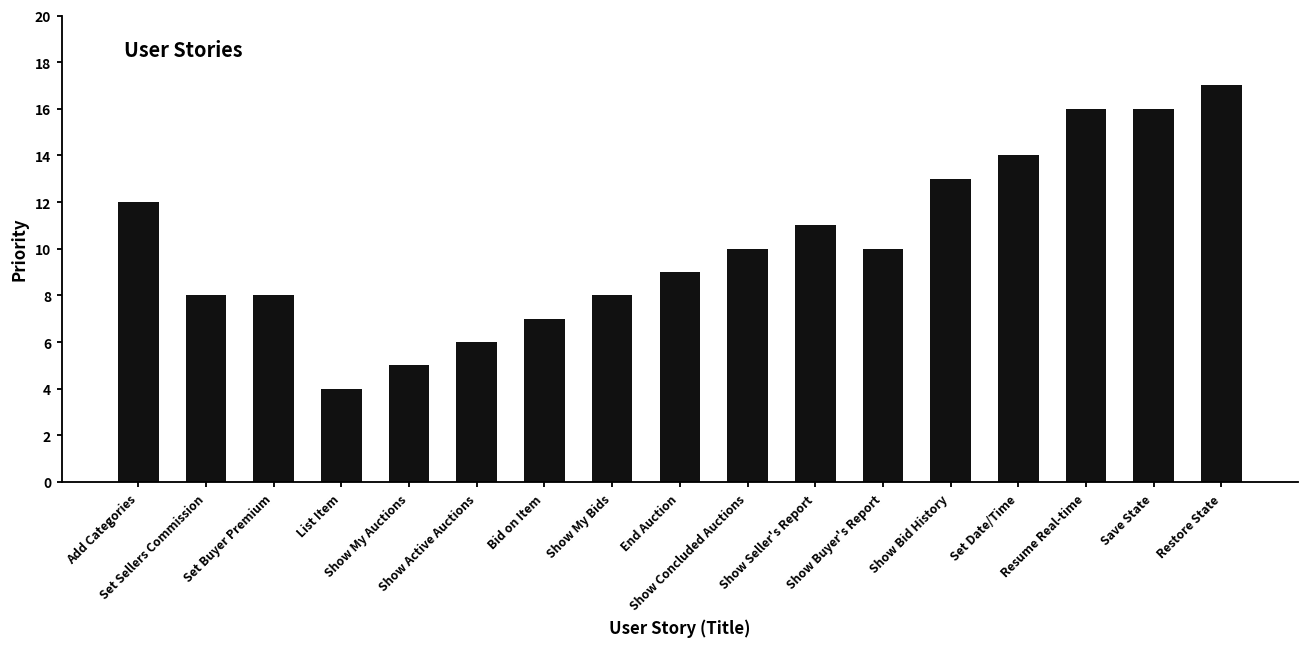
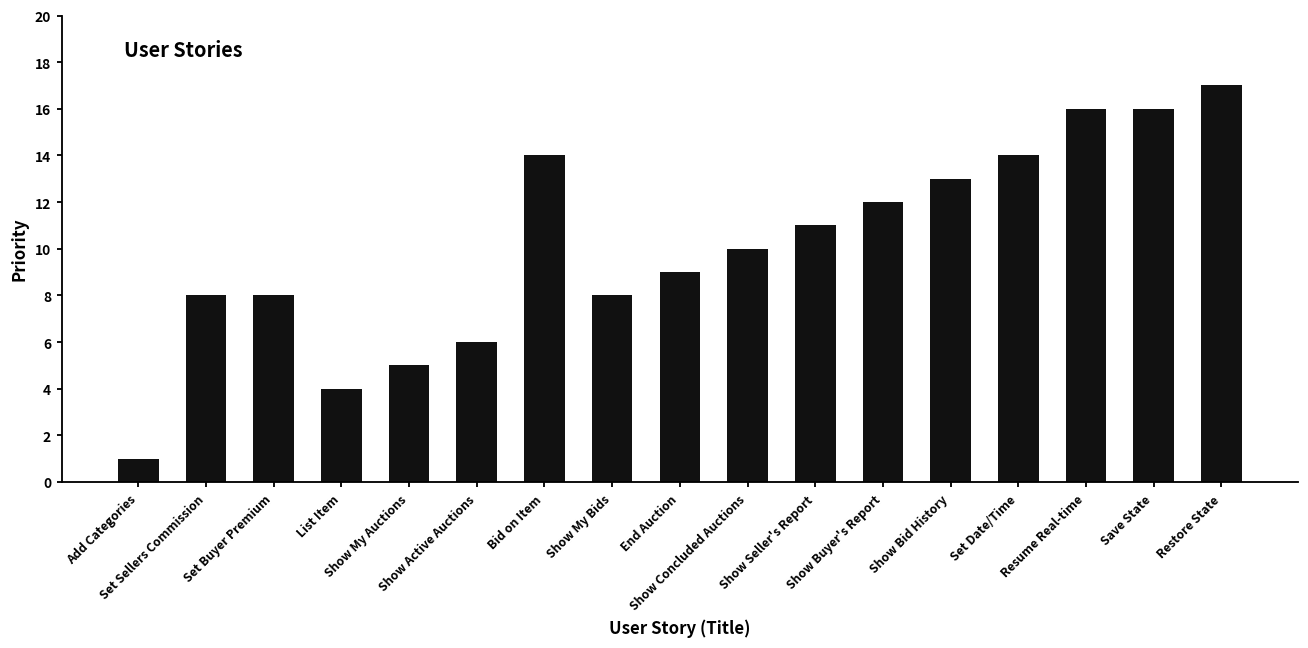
Add Categories: 12 -> 1
Bid on Item: 7 -> 14
Show Buyer's Report: 10 -> 12
